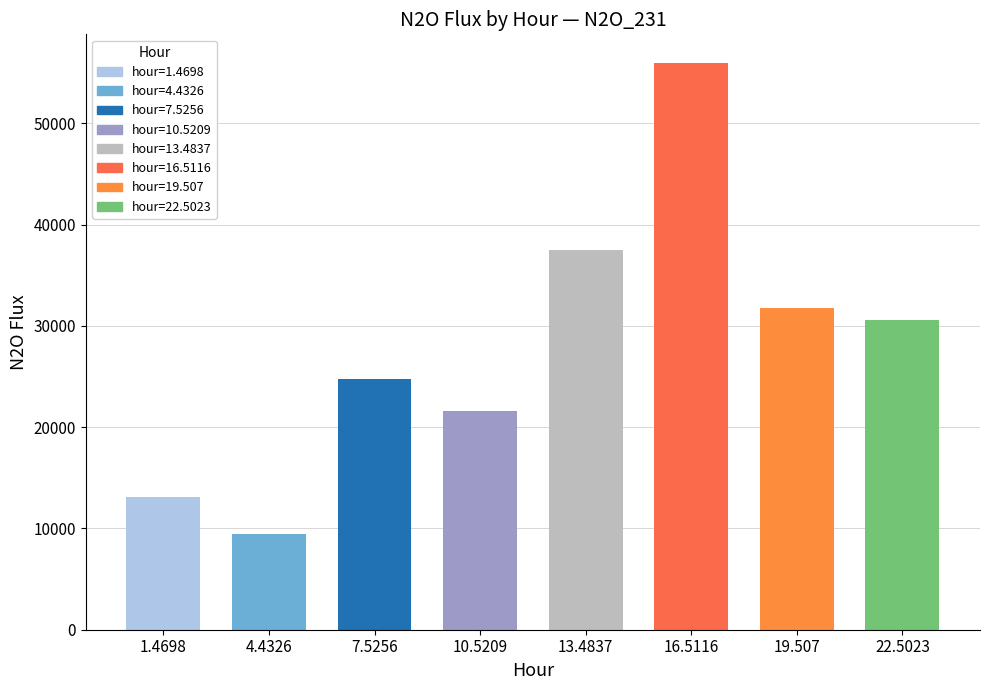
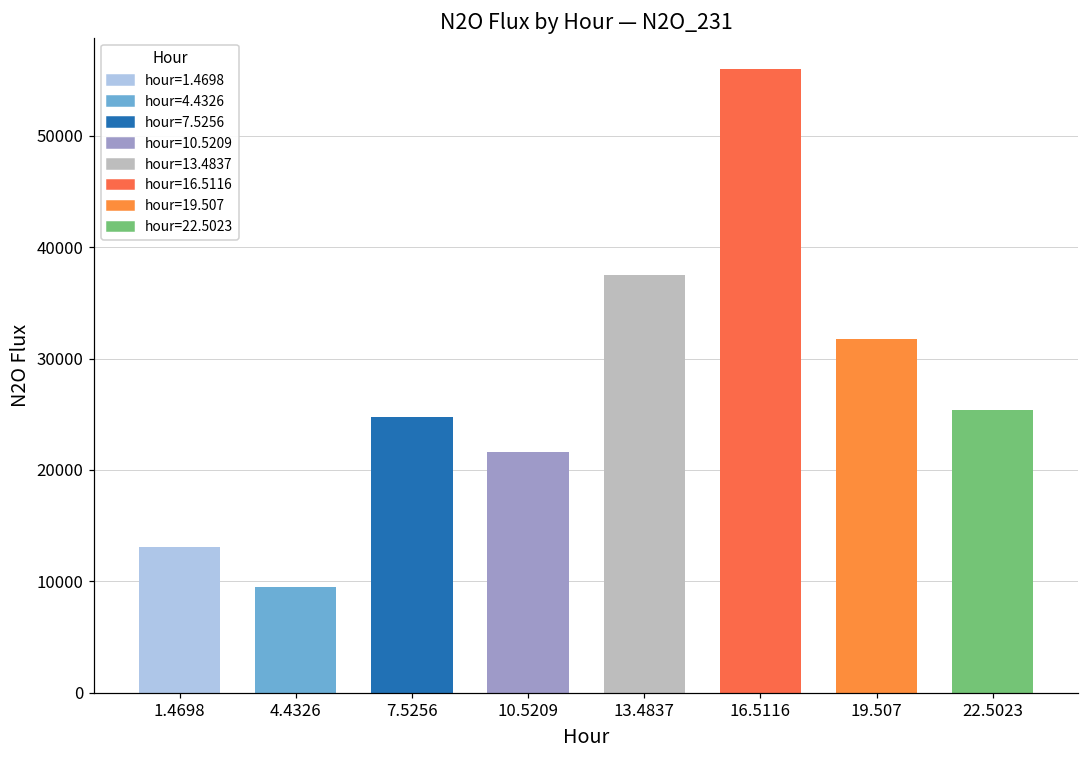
22.5023: 30600 -> 25400
